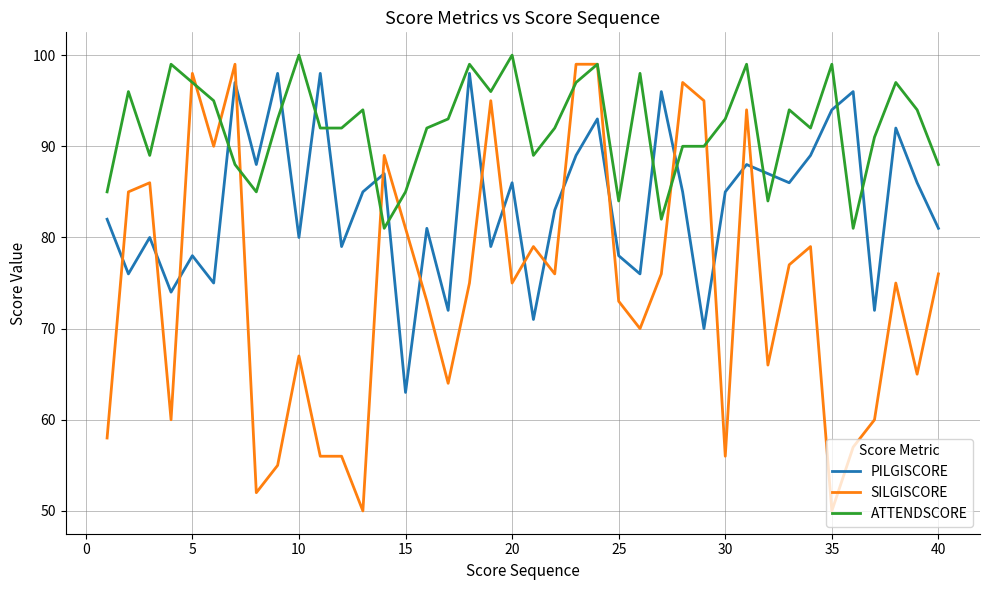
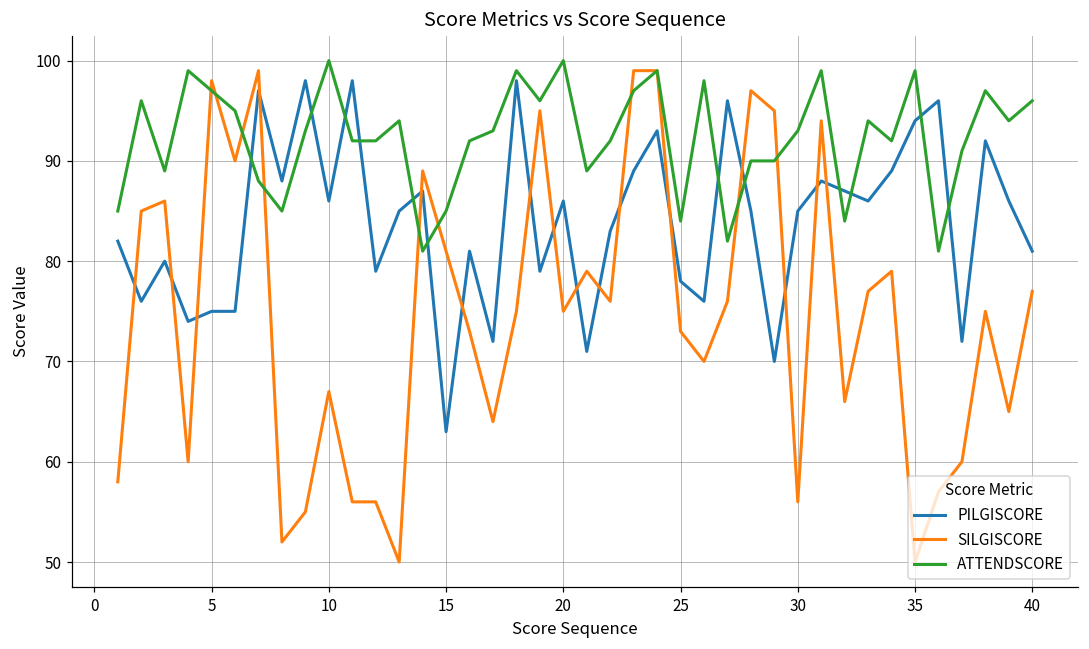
PILGISCORE, 5: 78 -> 75
PILGISCORE, 10: 80 -> 86
SILGISCORE, 40: 76 -> 77
ATTENDSCORE, 40: 88 -> 96
